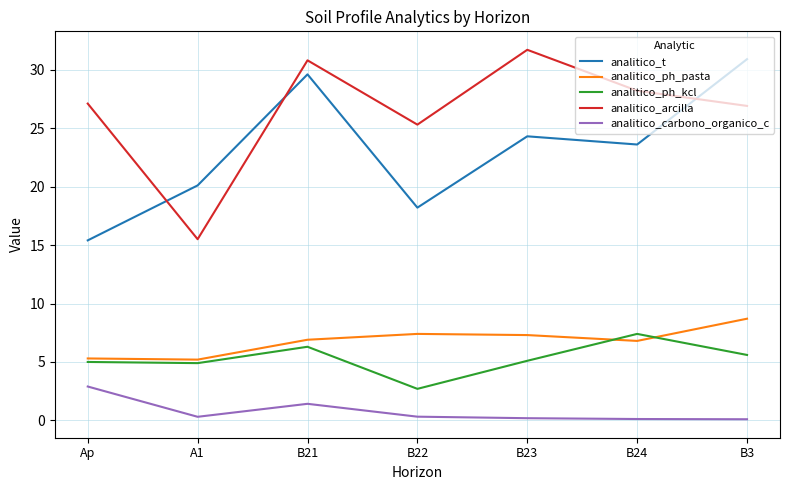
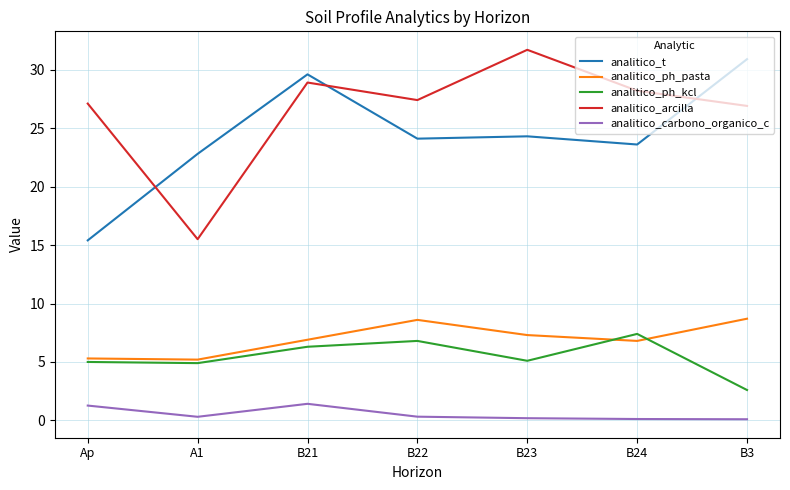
analitico_carbono_organico_c, Ap: 2.9 -> 1.3
analitico_t, A1: 20.1 -> 22.8
analitico_arcilla, B21: 30.8 -> 28.9
analitico_t, B22: 18.2 -> 24.1
analitico_ph_pasta, B22: 7.4 -> 8.6
analitico_ph_kcl, B22: 2.7 -> 6.8
analitico_arcilla, B22: 25.3 -> 27.4
analitico_ph_kcl, B3: 5.6 -> 2.6
